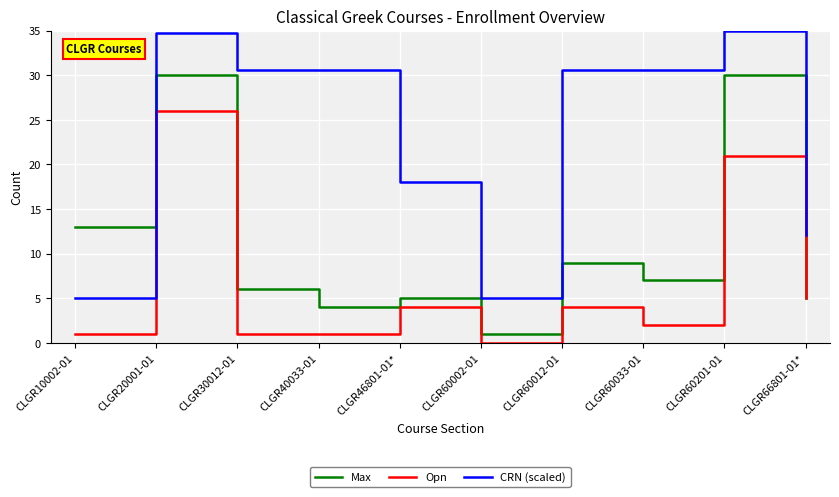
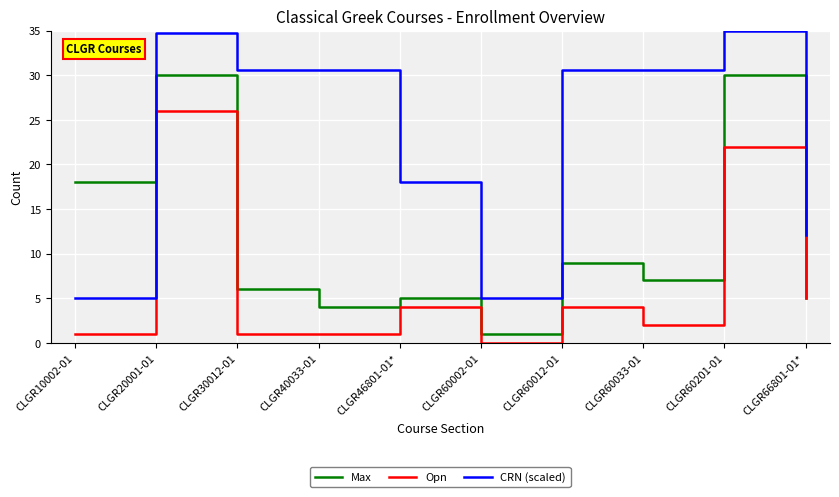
Max, CLGR10002-01: 13 -> 18
Opn, CLGR60201-01: 21 -> 22
